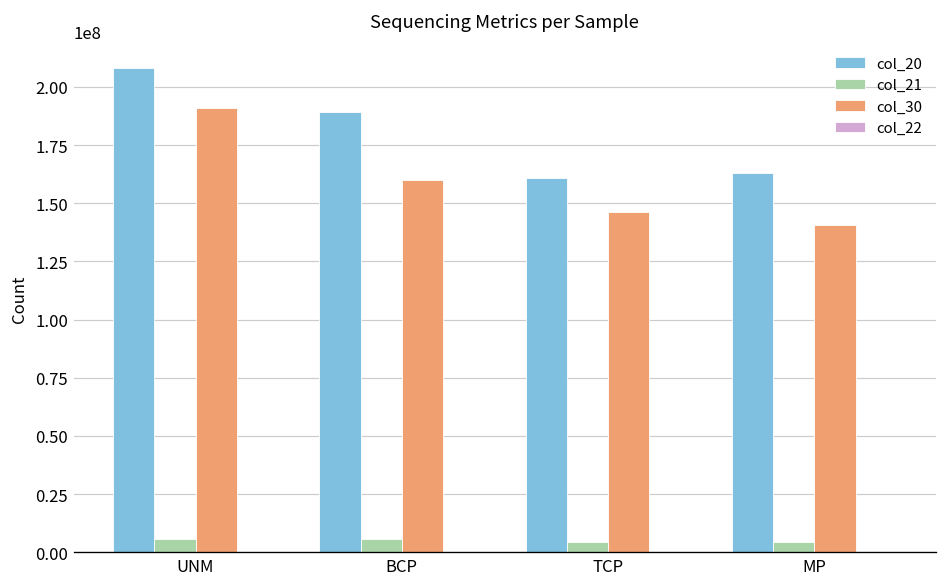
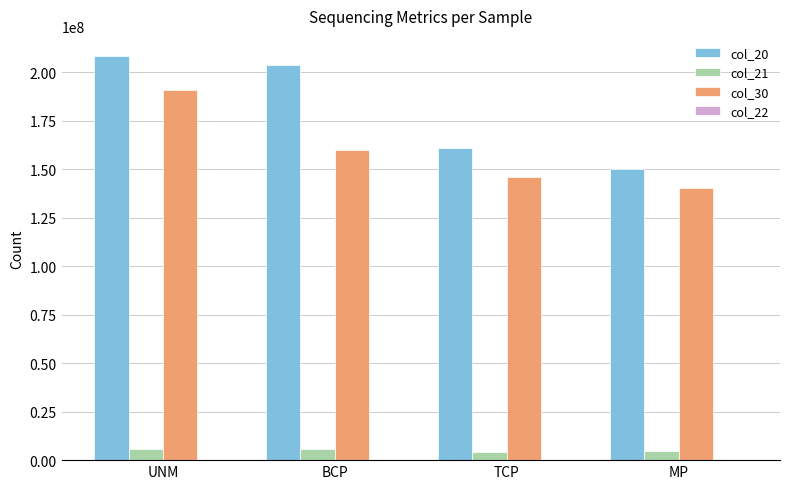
col_20, BCP: 189000000 -> 204000000
col_20, MP: 163000000 -> 150000000
